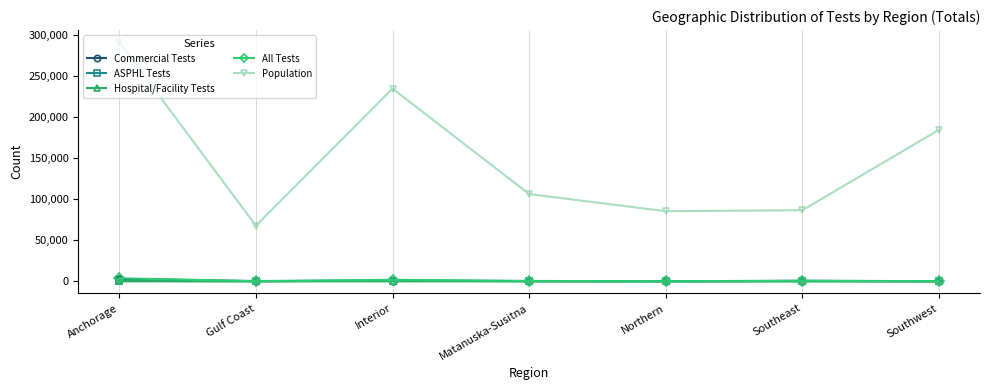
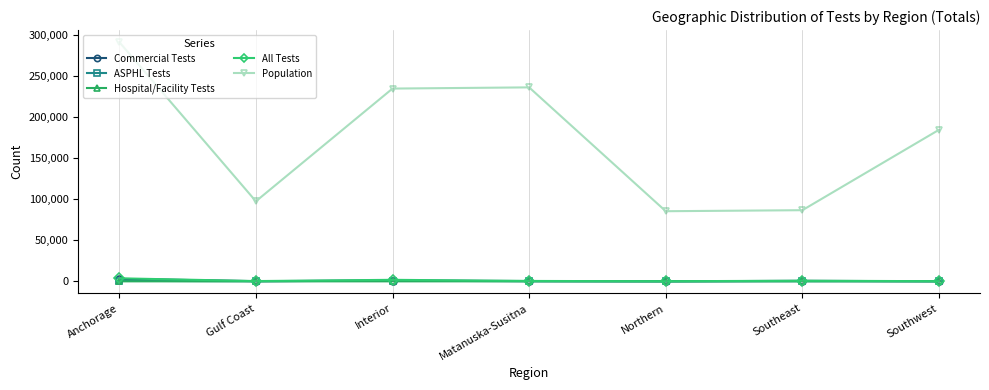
Population, Gulf Coast: 70,000 -> 100,000
Population, Matanuska-Susitna: 110,000 -> 240,000
